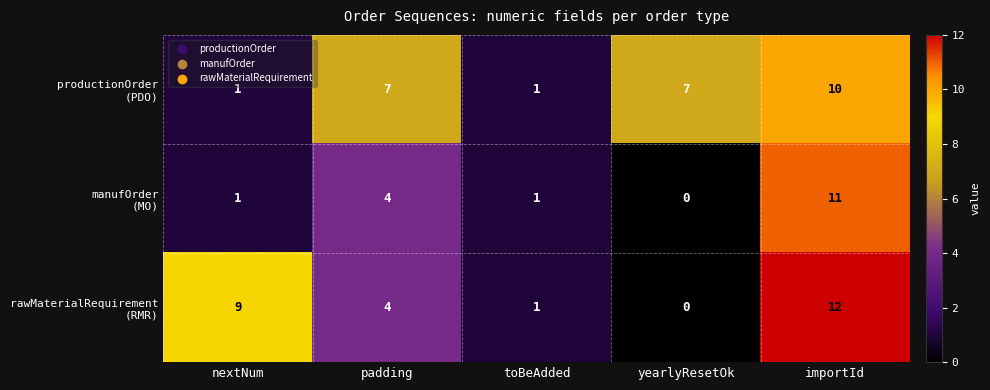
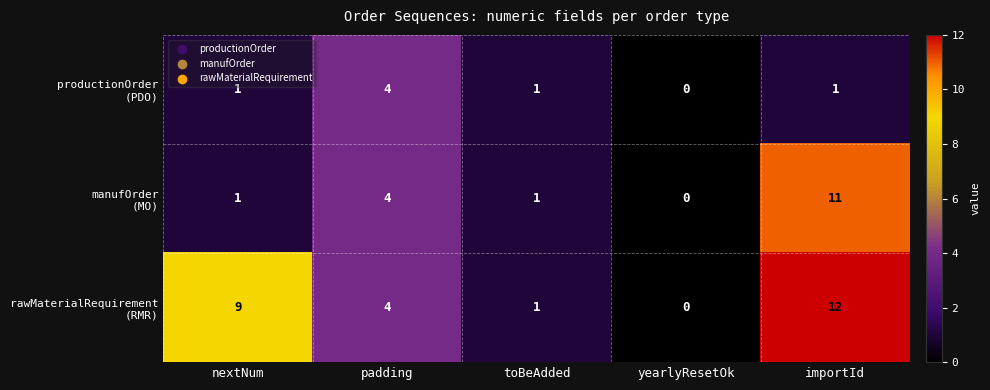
productionOrder (PDO), padding: 7 -> 4
productionOrder (PDO), yearlyResetOk: 7 -> 0
productionOrder (PDO), importId: 10 -> 1
